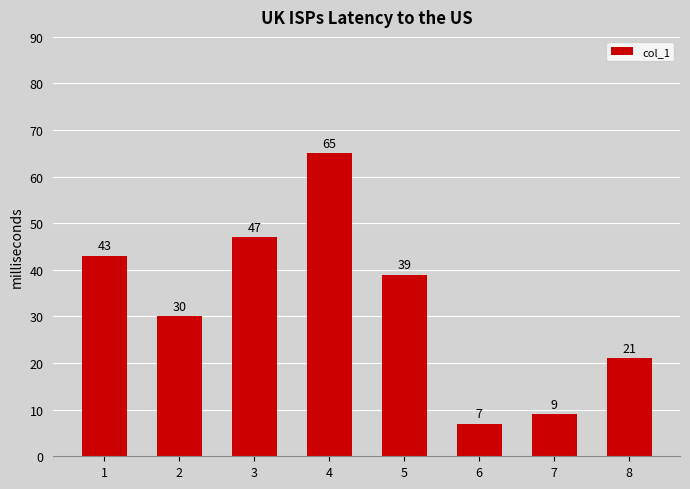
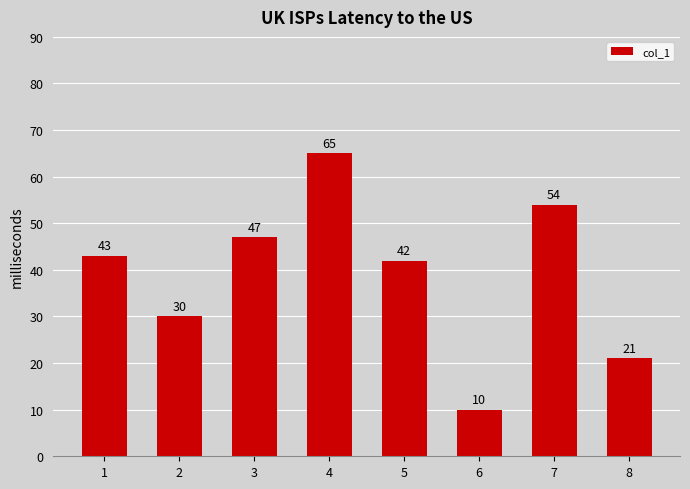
5: 39 -> 42
6: 7 -> 10
7: 9 -> 54
